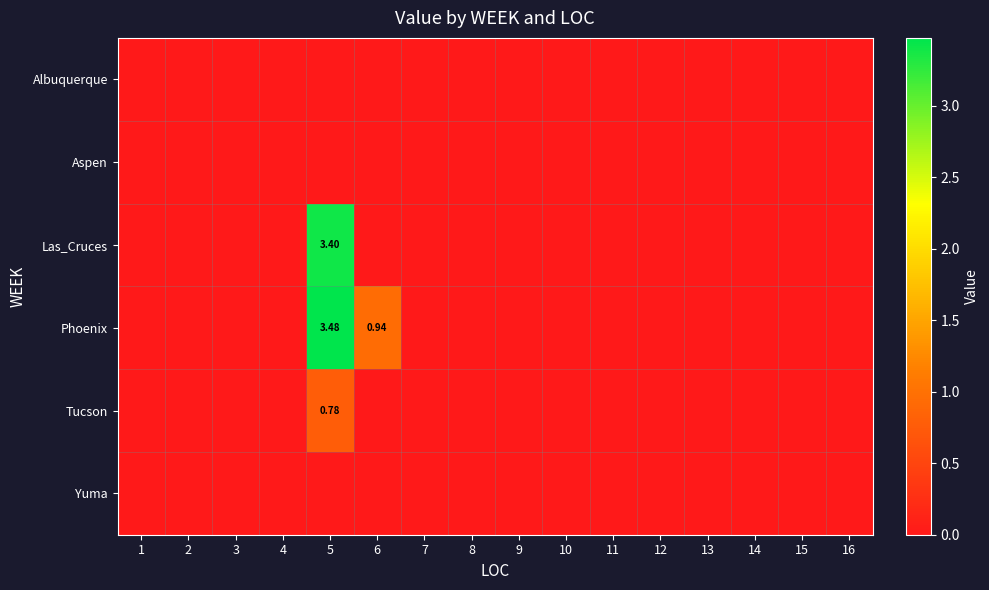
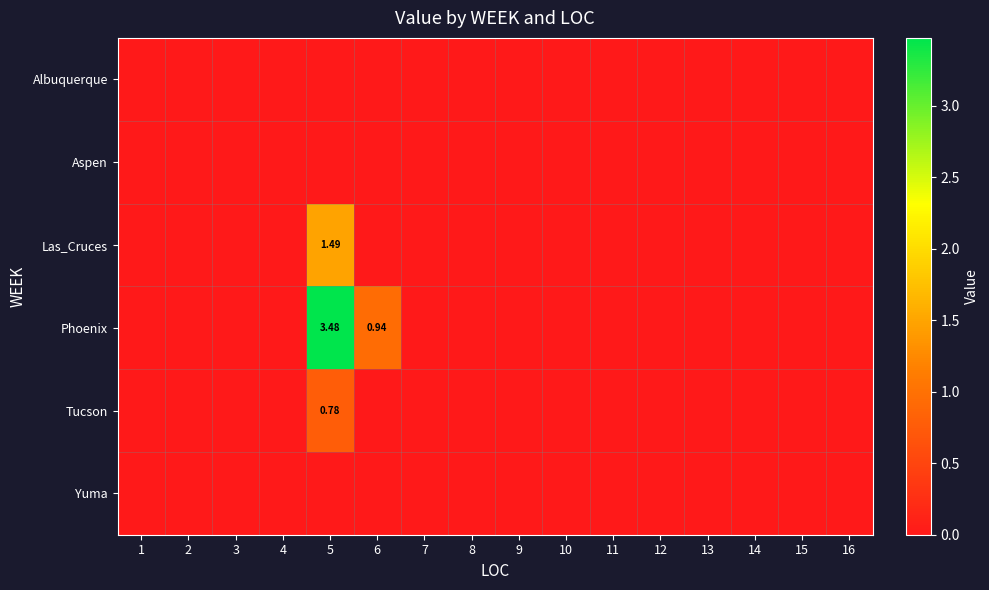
Las_Cruces, 5: 3.40 -> 1.49
